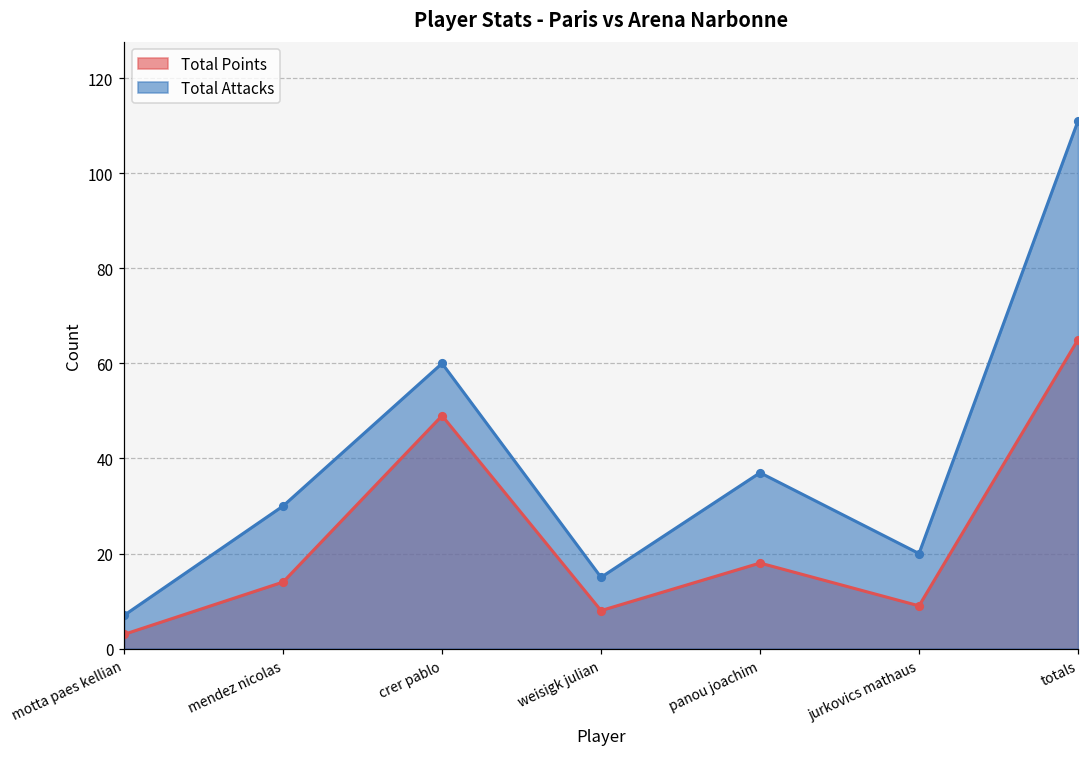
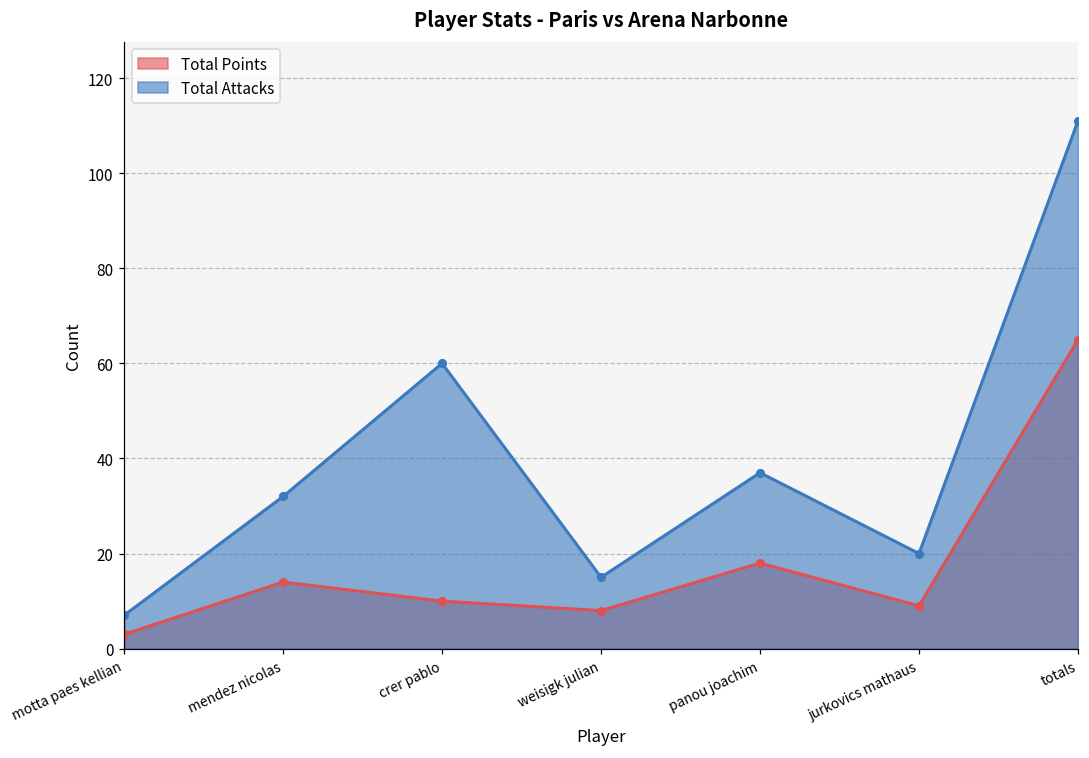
Total Attacks, mendez nicolas: 30 -> 32
Total Points, crer pablo: 49 -> 10
